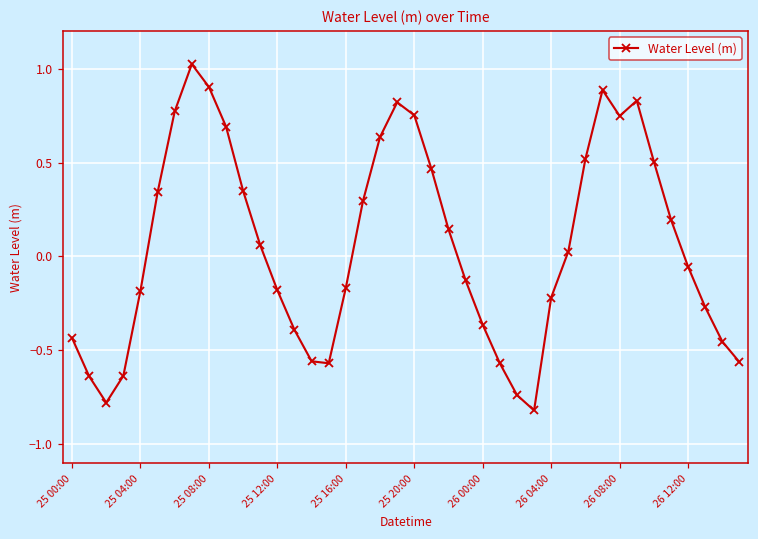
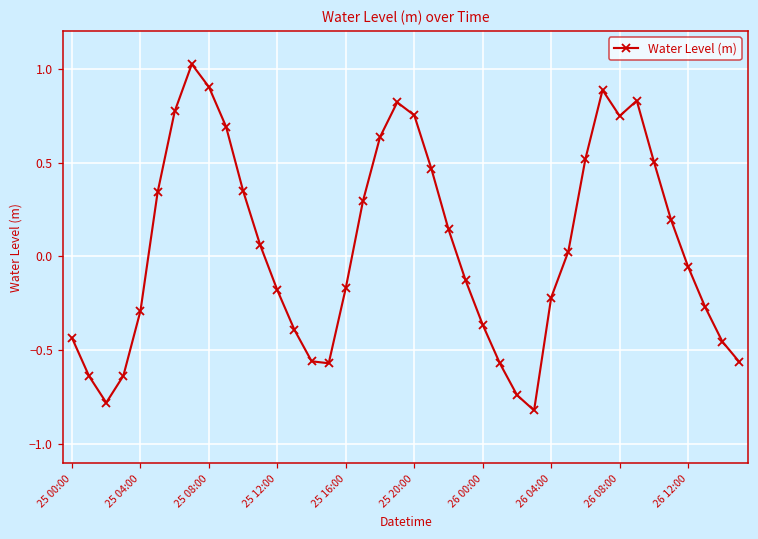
25 04:00: -0.18 -> -0.29
